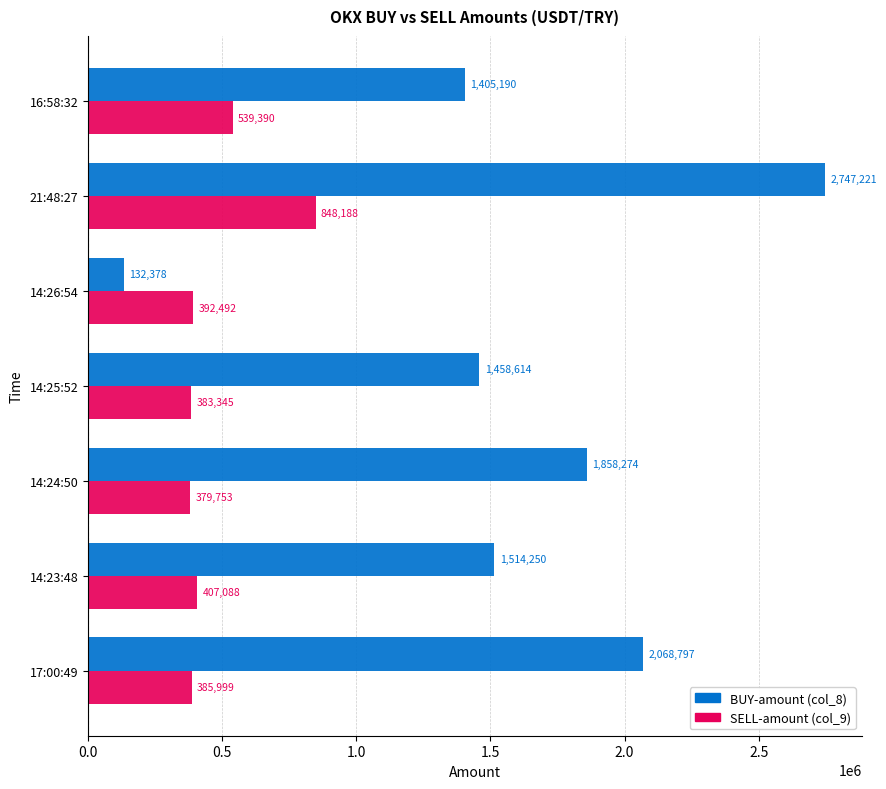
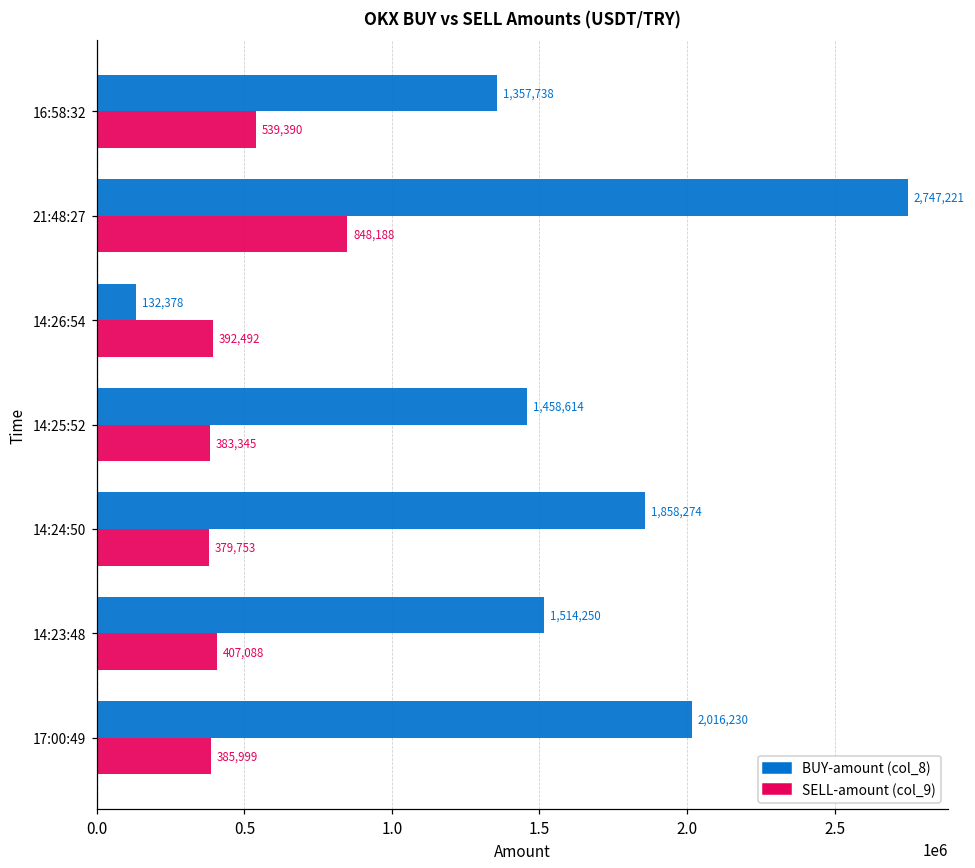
BUY-amount (col_8), 16:58:32: 1,405,190 -> 1,357,738
BUY-amount (col_8), 17:00:49: 2,068,797 -> 2,016,230
